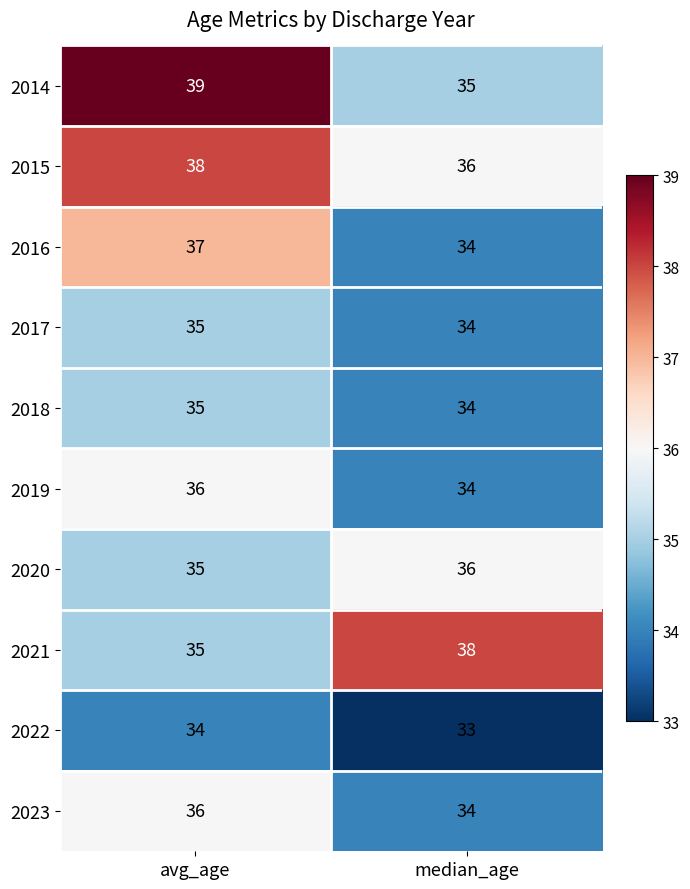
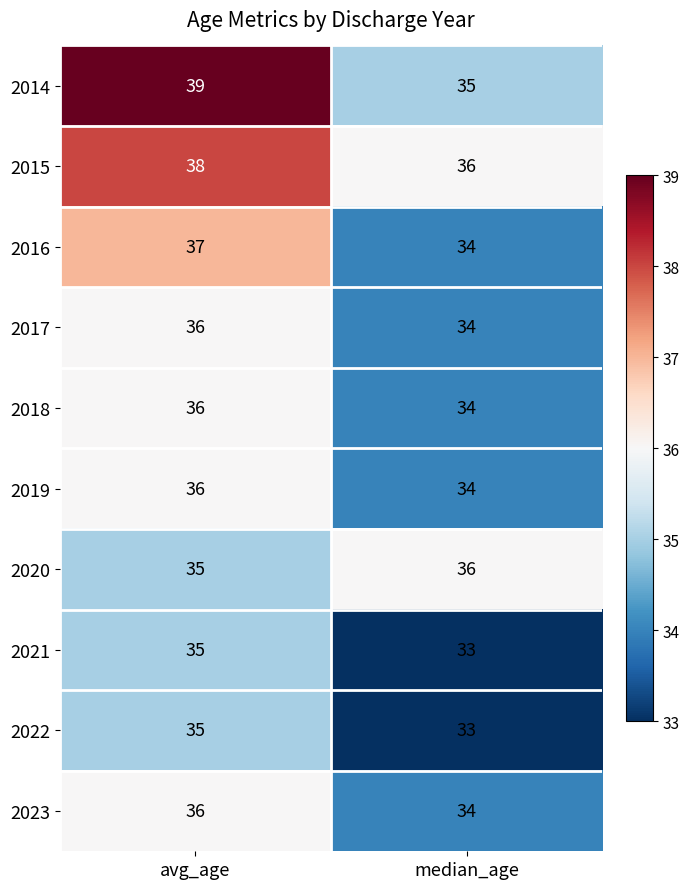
2017, avg_age: 35 -> 36
2018, avg_age: 35 -> 36
2021, median_age: 38 -> 33
2022, avg_age: 34 -> 35
